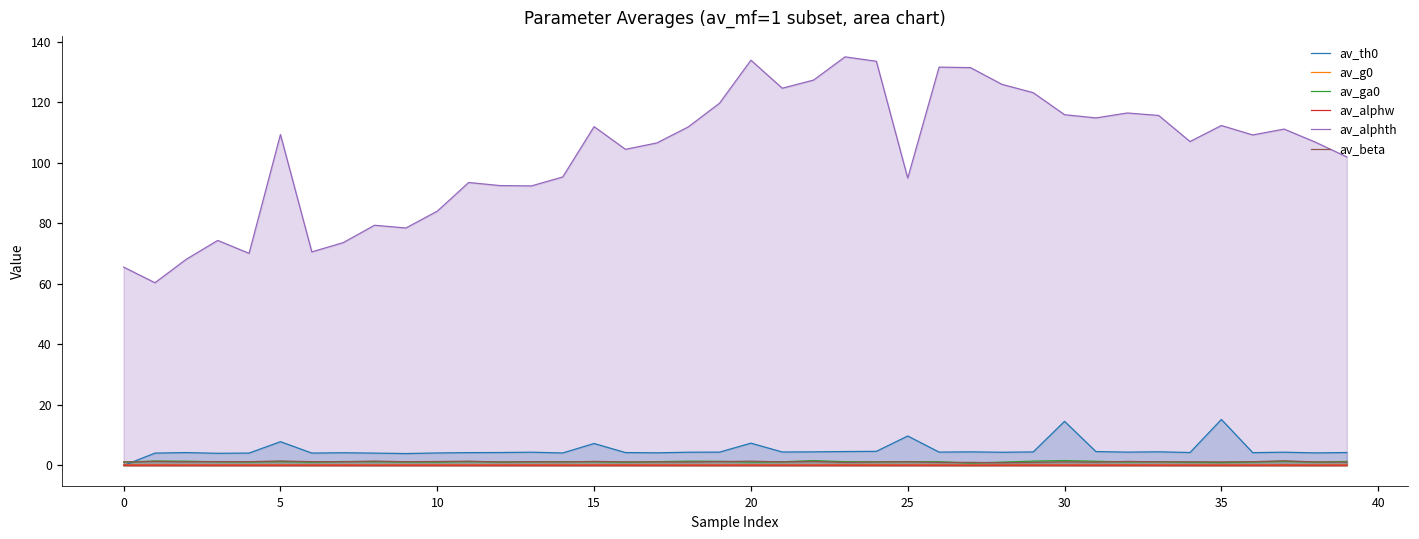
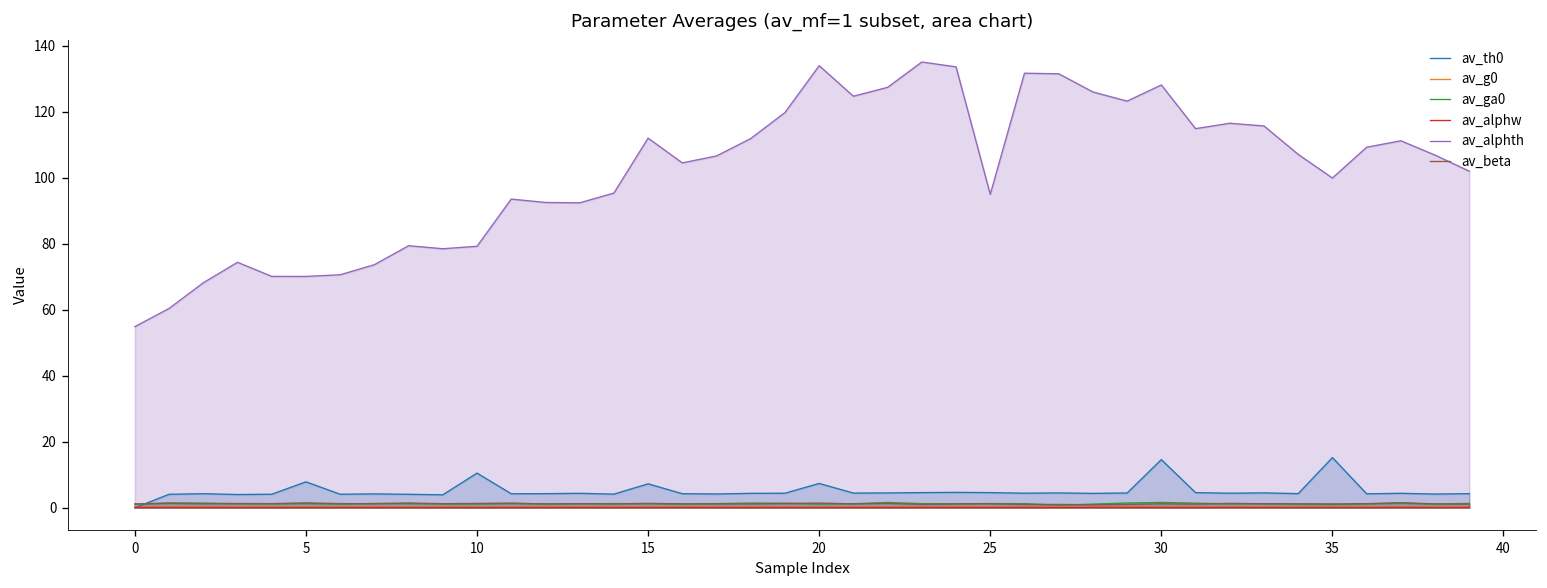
av_alphth, 0: 66 -> 55
av_alphth, 5: 109 -> 70
av_th0, 10: 4 -> 10
av_alphth, 10: 84 -> 79
av_th0, 25: 10 -> 5
av_alphth, 30: 116 -> 128
av_alphth, 35: 112 -> 100
